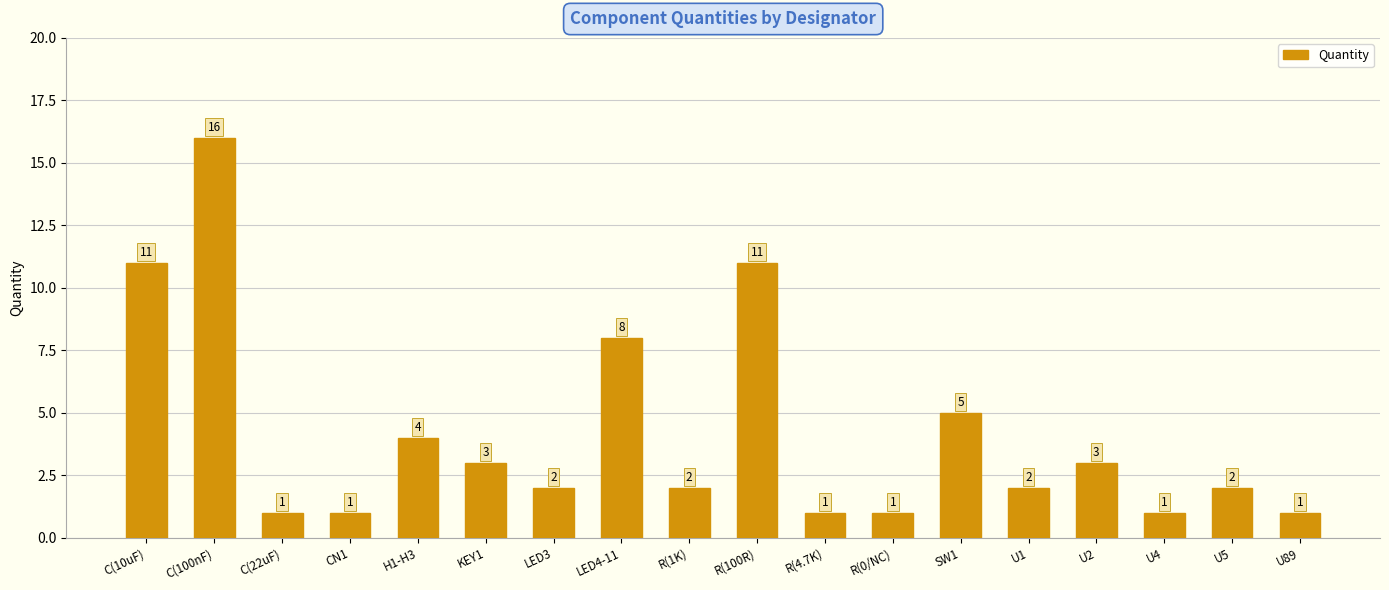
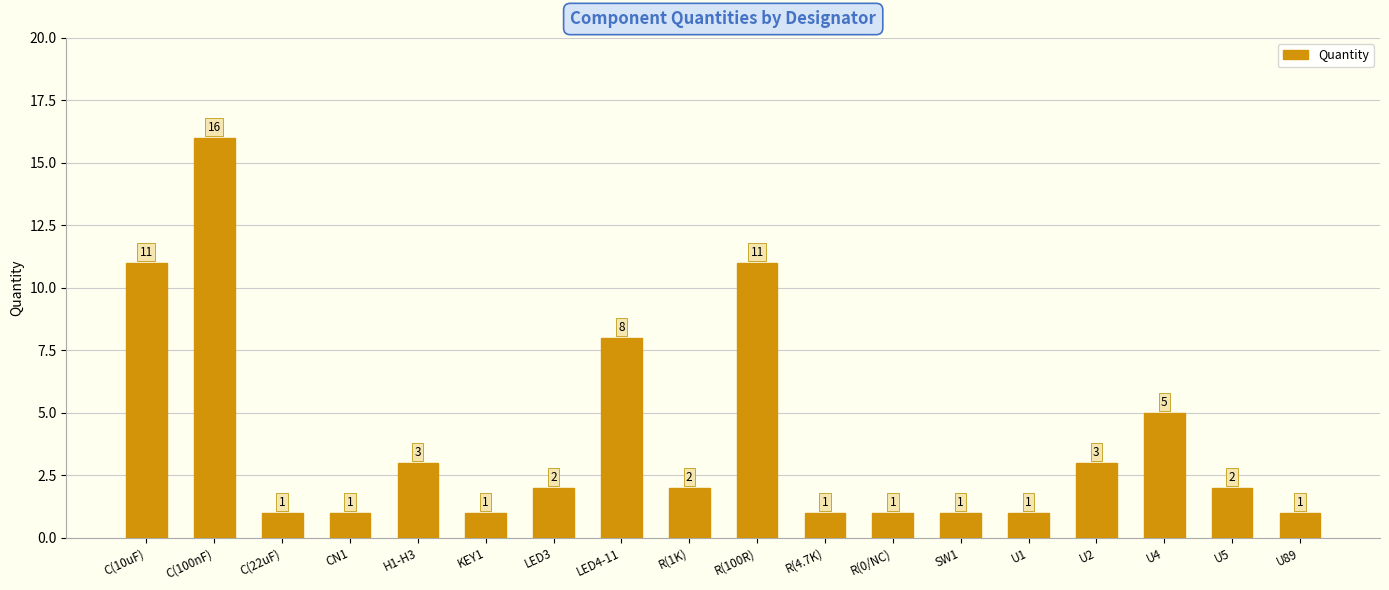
H1-H3: 4 -> 3
KEY1: 3 -> 1
SW1: 5 -> 1
U1: 2 -> 1
U4: 1 -> 5
